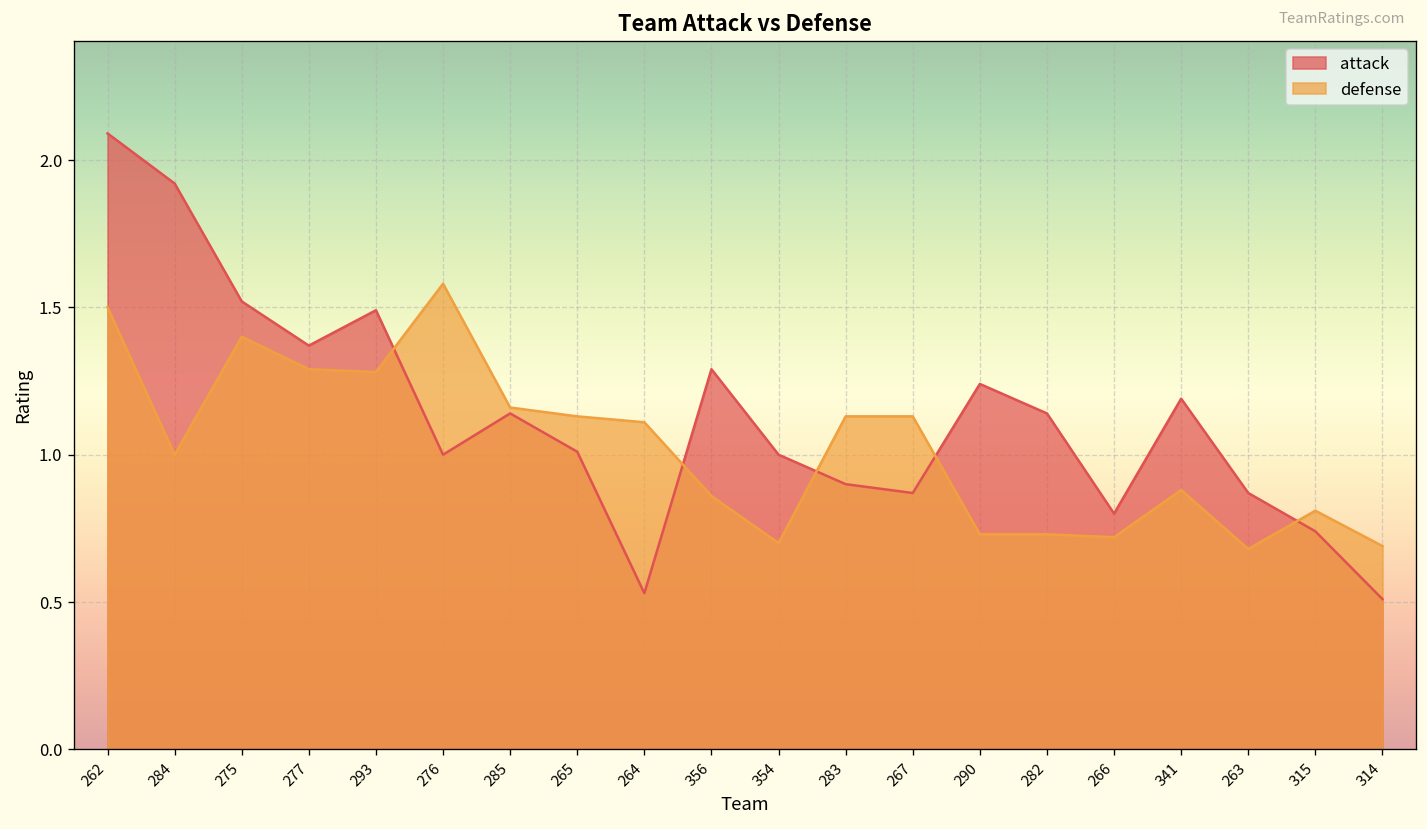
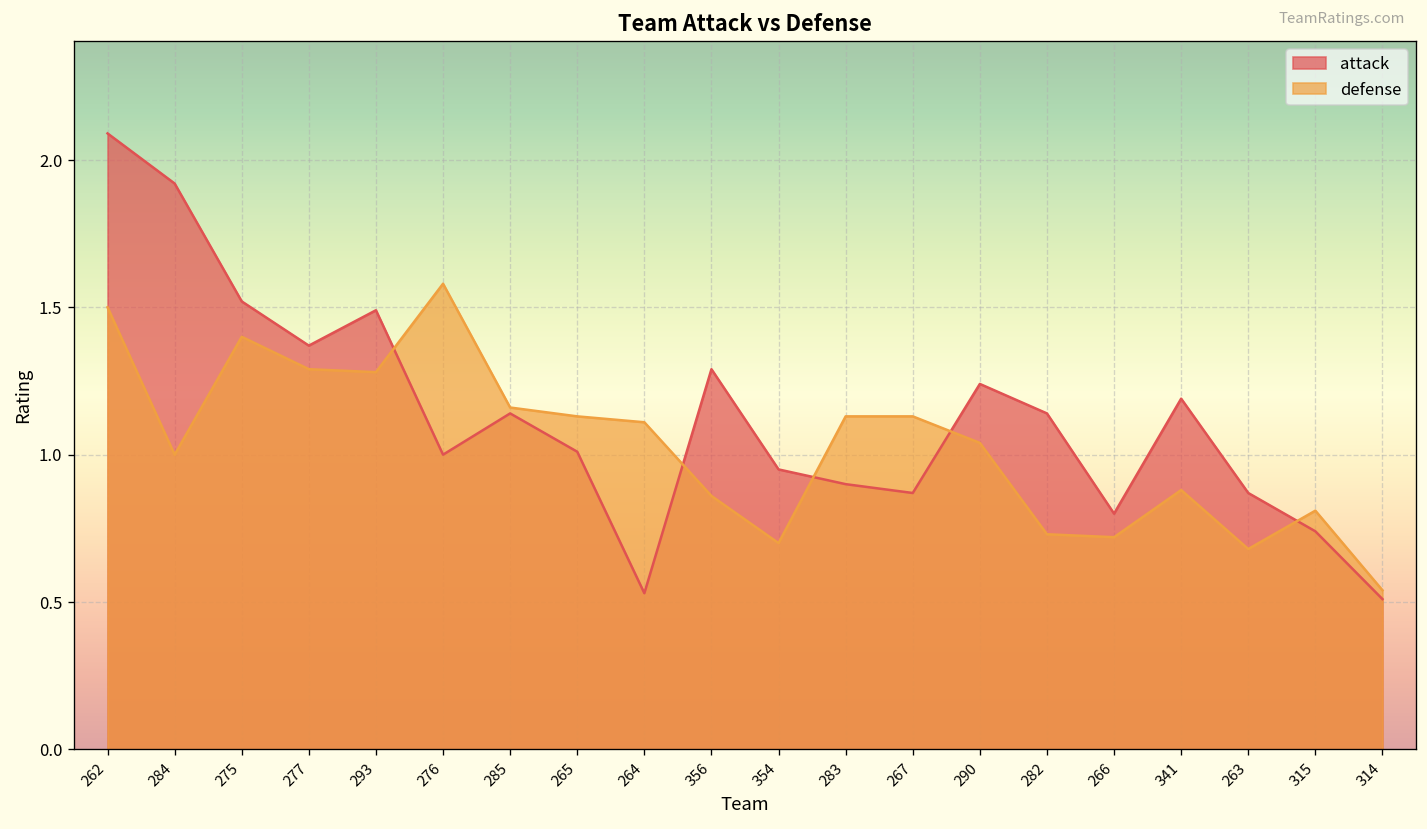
attack, 354: 1.00 -> 0.95
defense, 290: 0.73 -> 1.04
defense, 314: 0.69 -> 0.54
